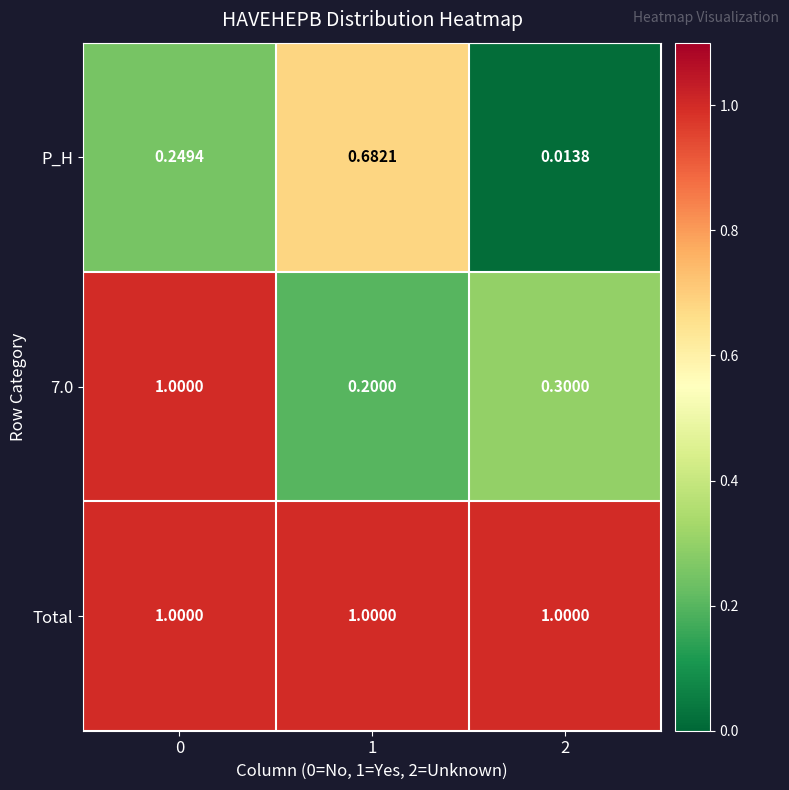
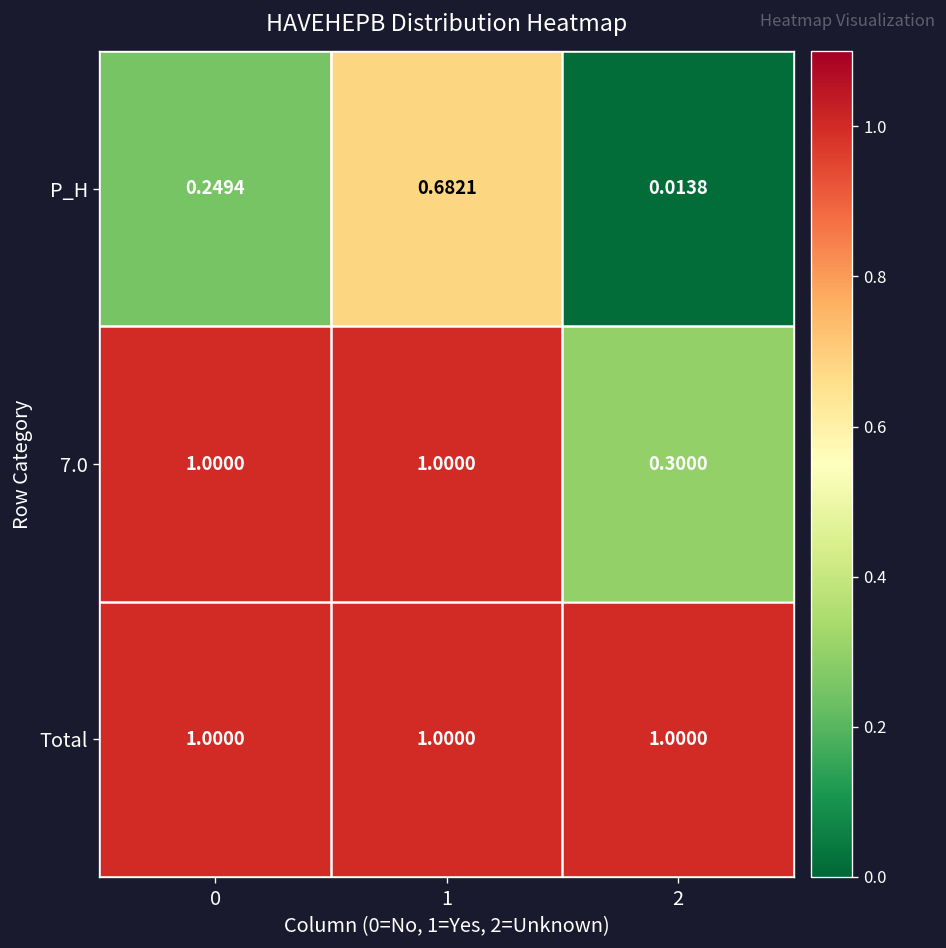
7.0, 1: 0.2000 -> 1.0000
